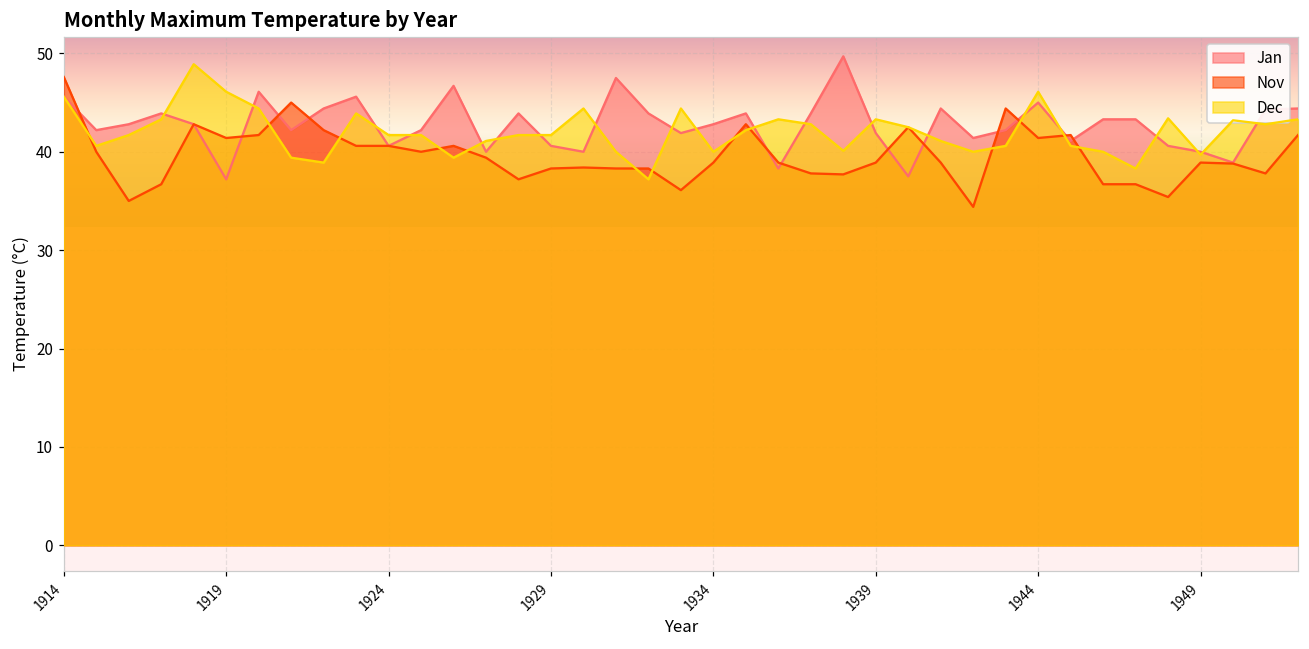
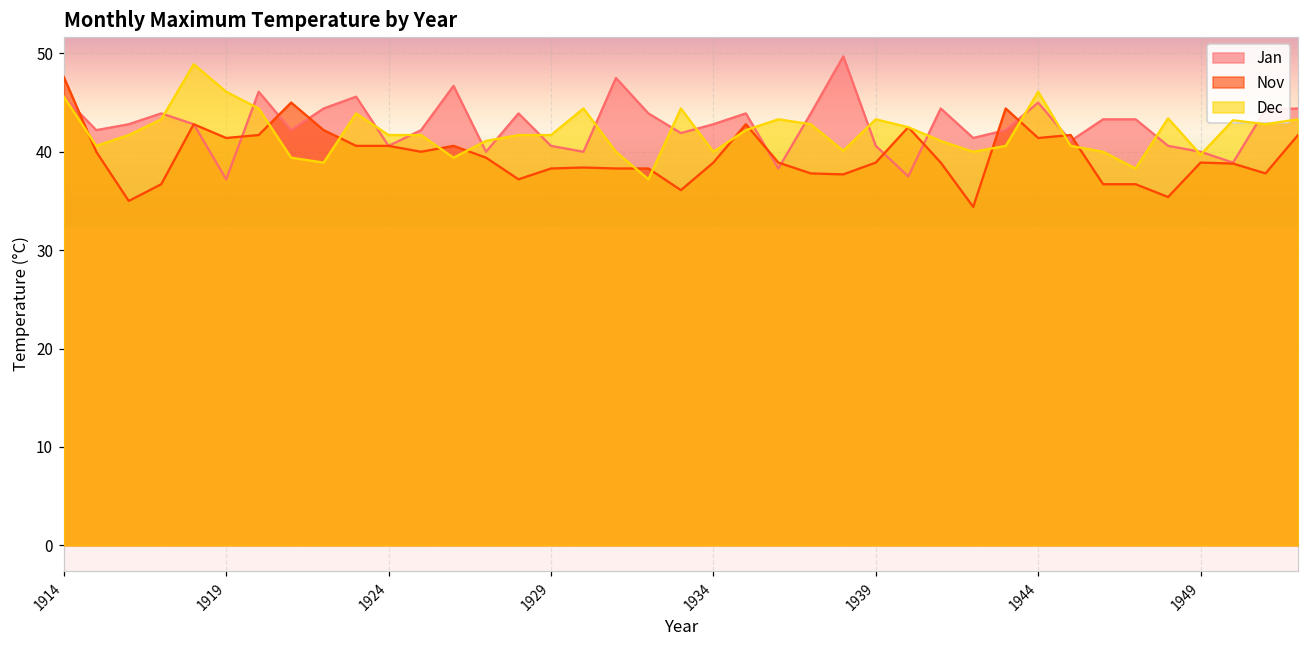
Jan, 1939: 42 -> 41
